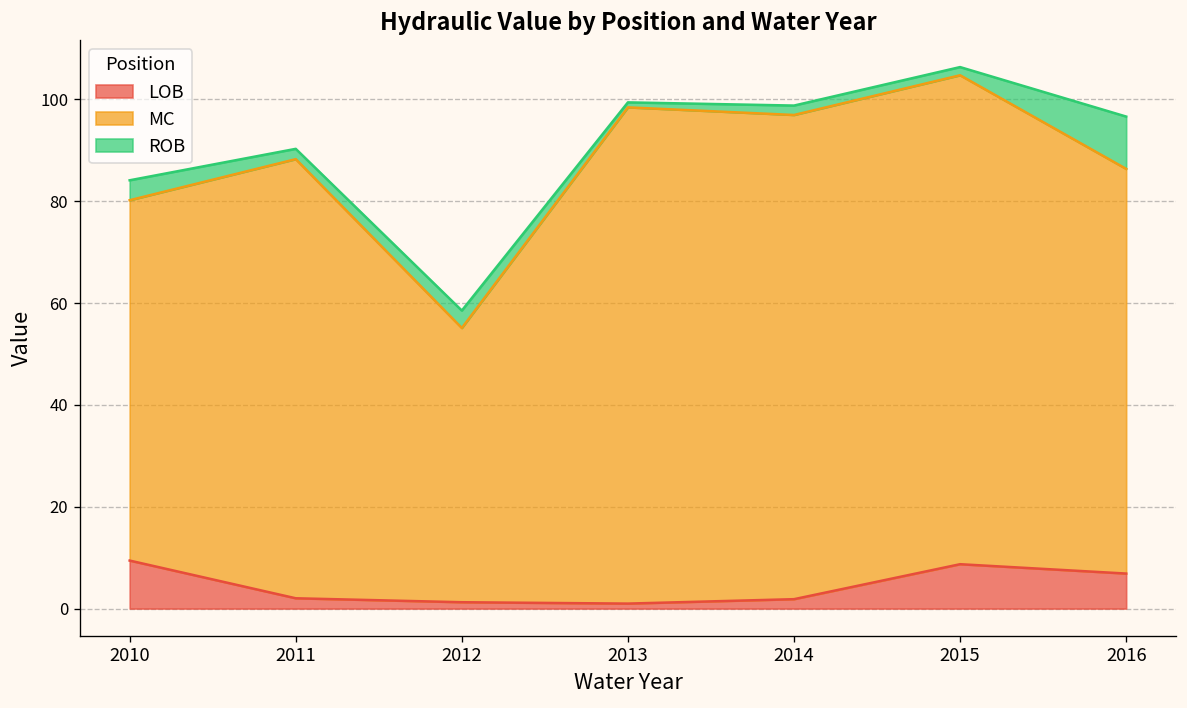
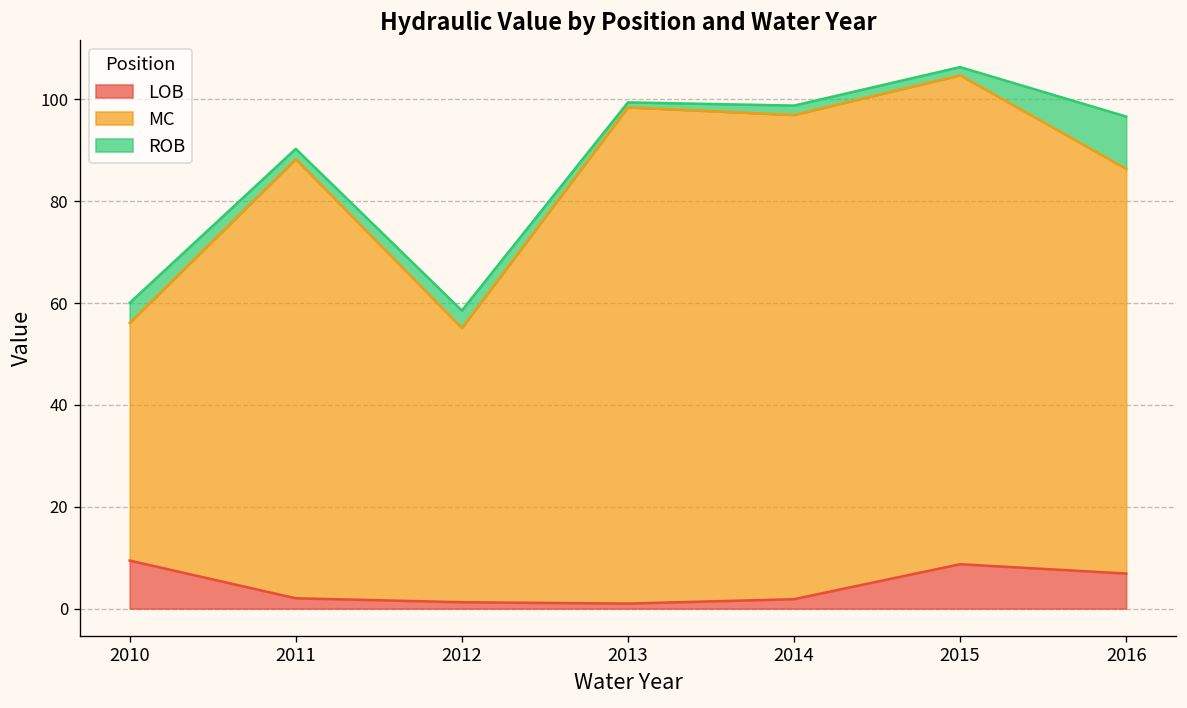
MC, 2010: 71 -> 47
